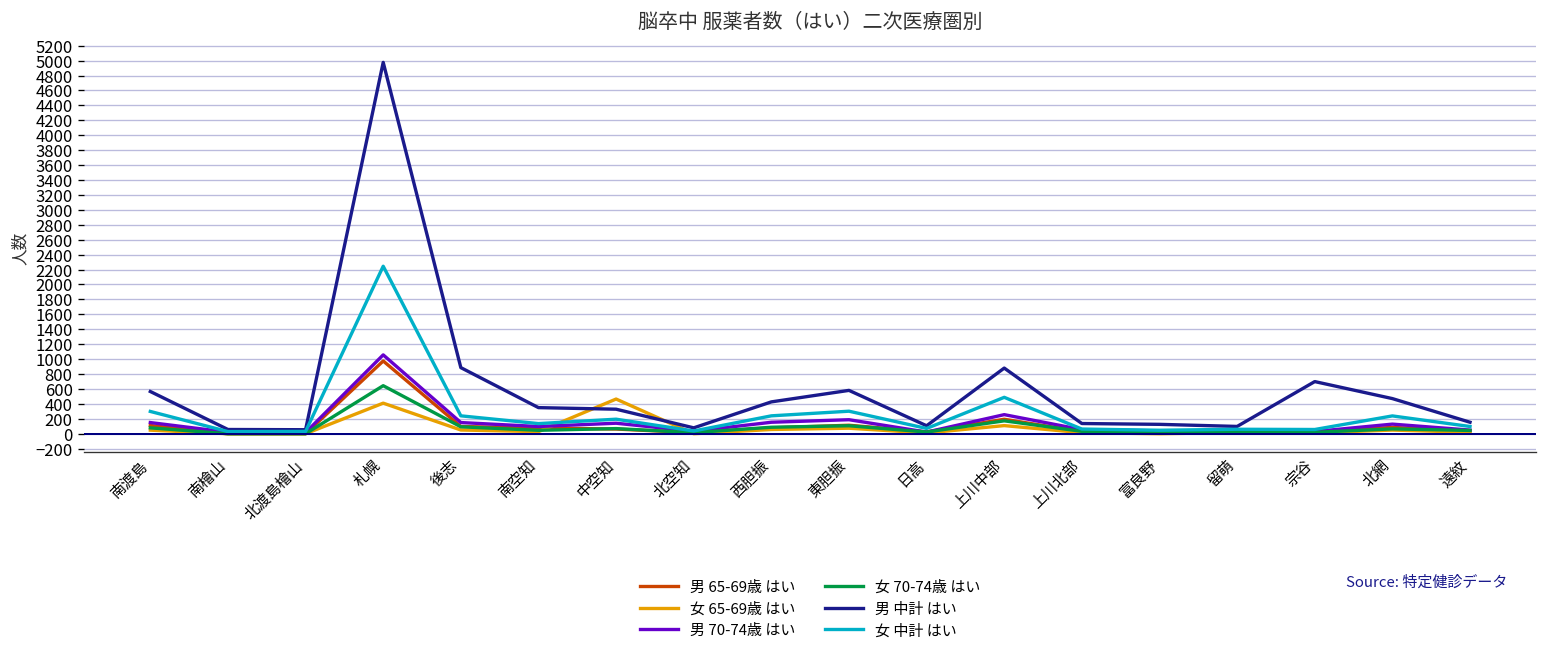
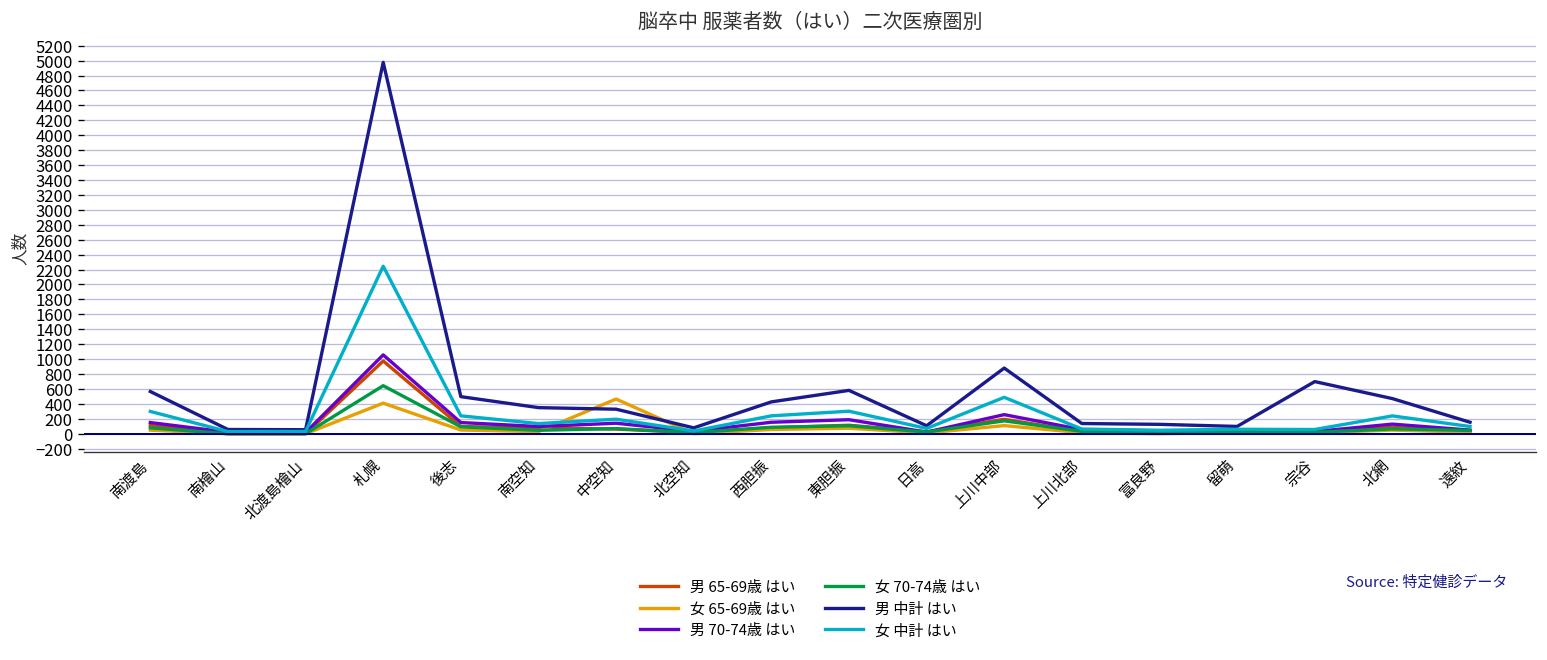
男 中計 はい, 後志: 900 -> 500
